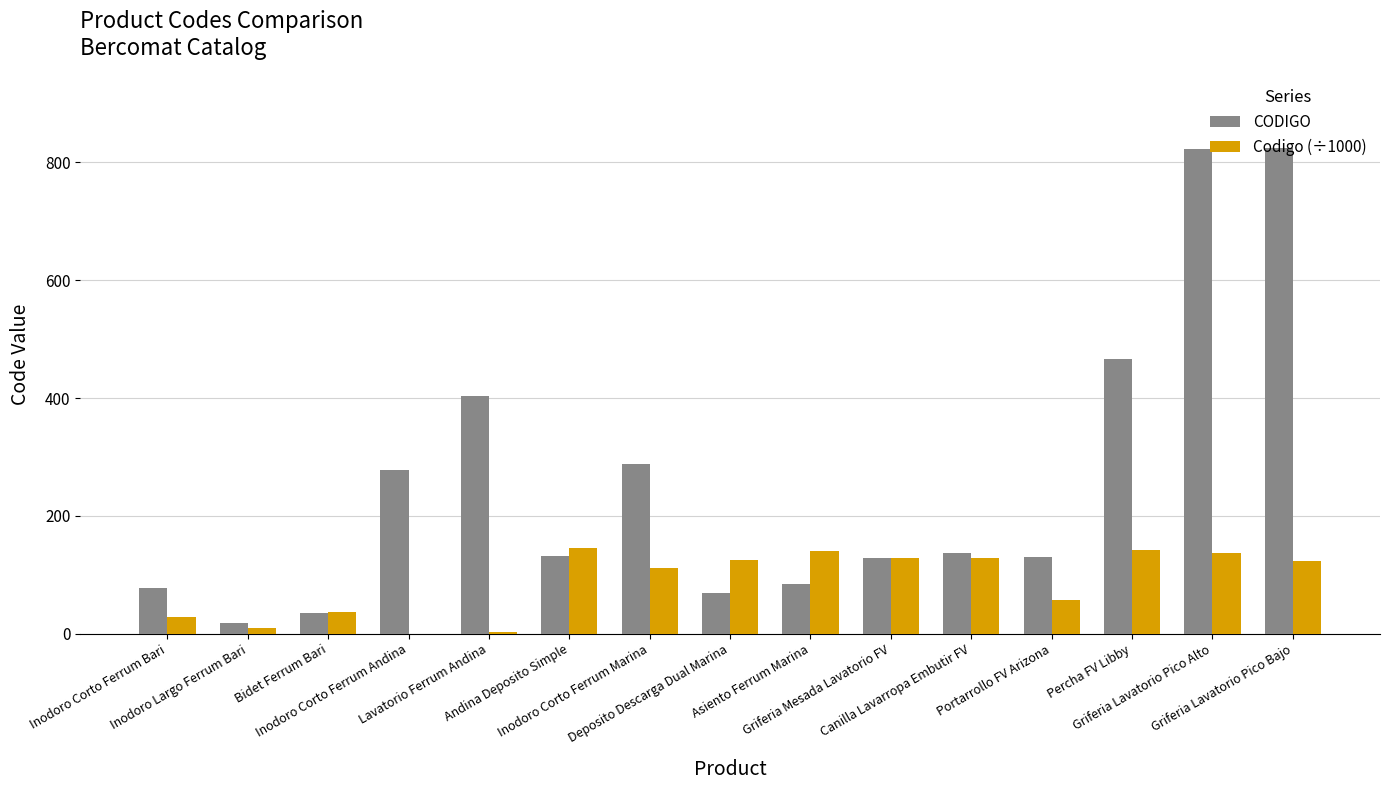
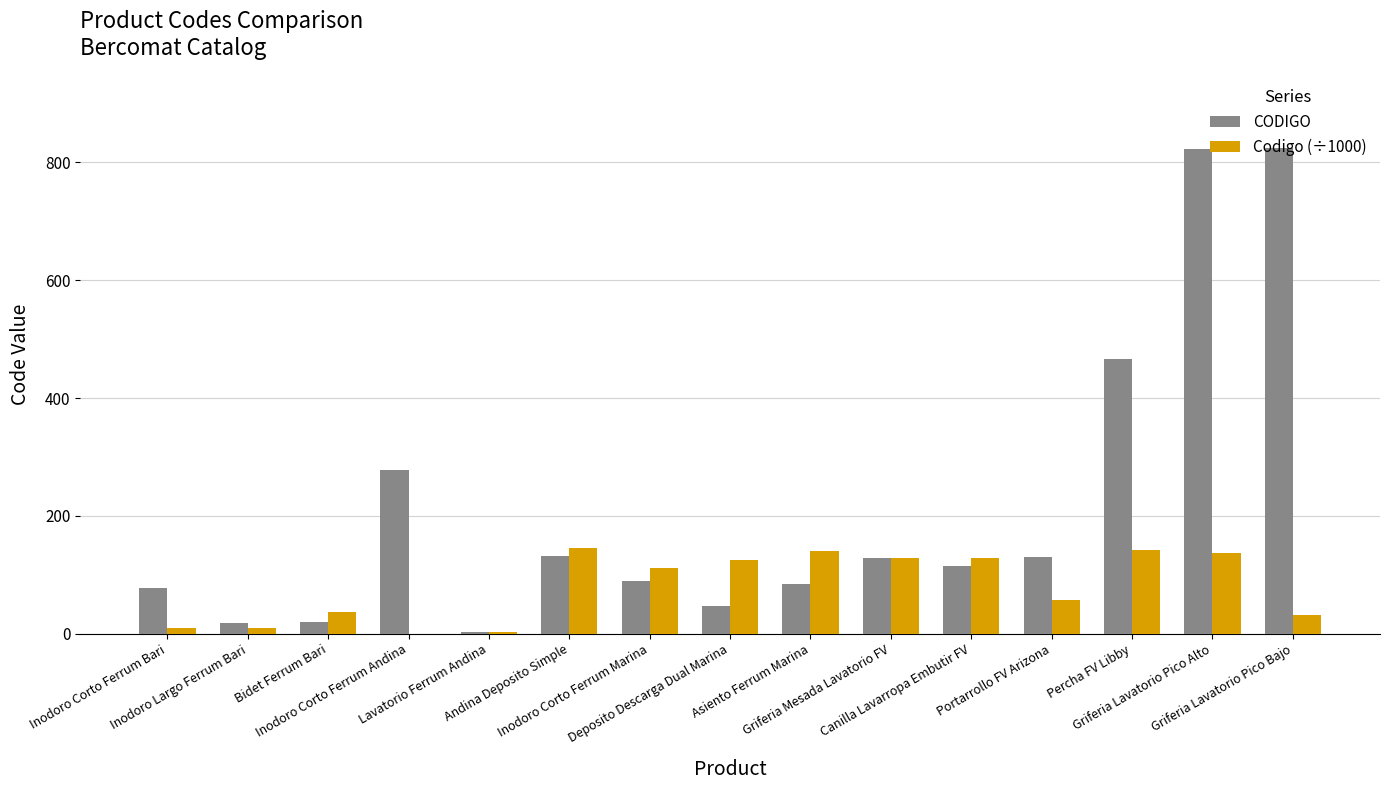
Codigo (÷1000), Inodoro Corto Ferrum Bari: 30 -> 10
CODIGO, Bidet Ferrum Bari: 40 -> 20
CODIGO, Lavatorio Ferrum Andina: 400 -> 0
CODIGO, Inodoro Corto Ferrum Marina: 290 -> 90
CODIGO, Deposito Descarga Dual Marina: 70 -> 50
CODIGO, Canilla Lavarropa Embutir FV: 140 -> 120
Codigo (÷1000), Griferia Lavatorio Pico Bajo: 120 -> 30
